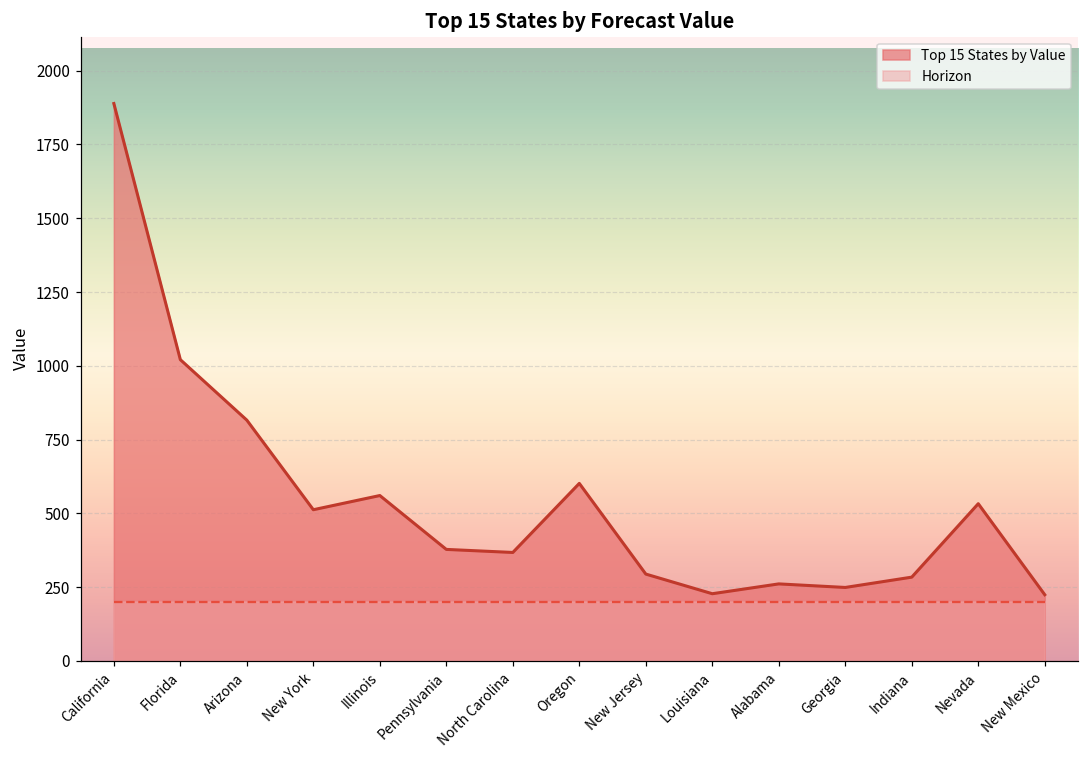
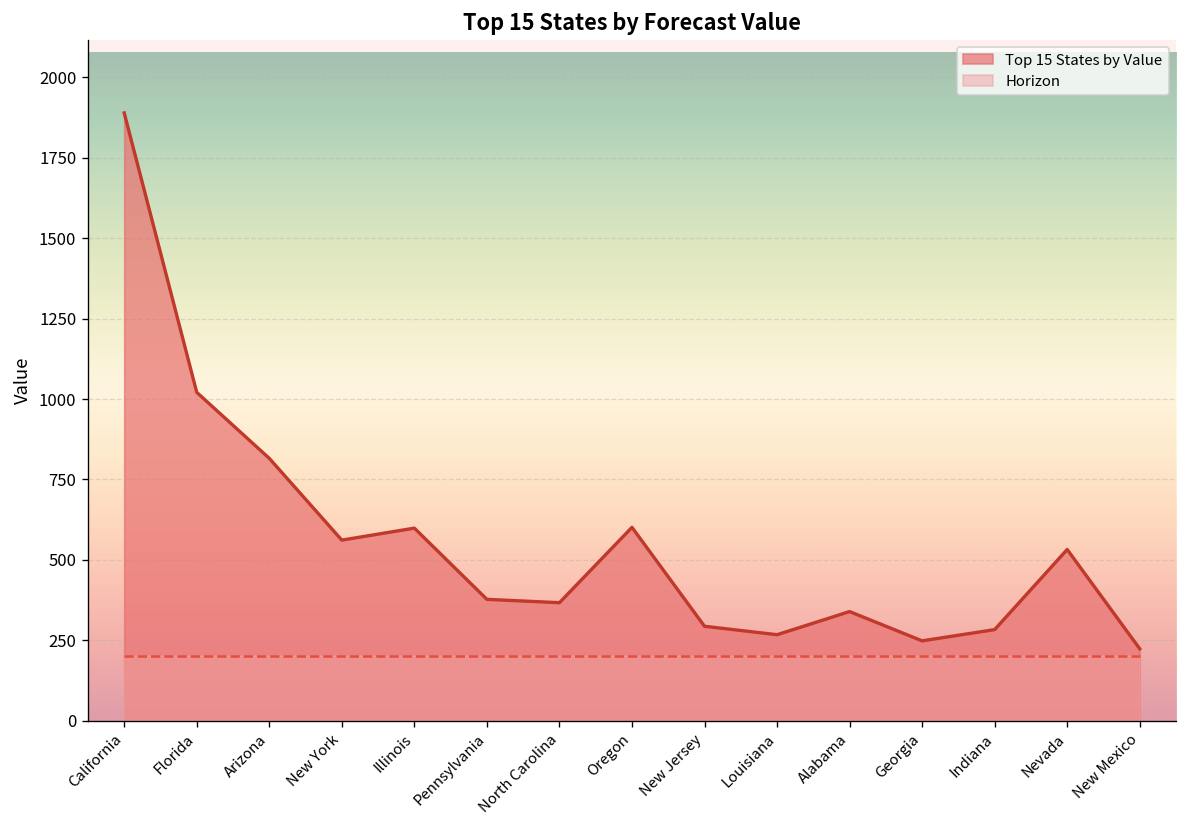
Top 15 States by Value, New York: 510 -> 560
Top 15 States by Value, Illinois: 560 -> 600
Top 15 States by Value, Louisiana: 230 -> 270
Top 15 States by Value, Alabama: 260 -> 340
